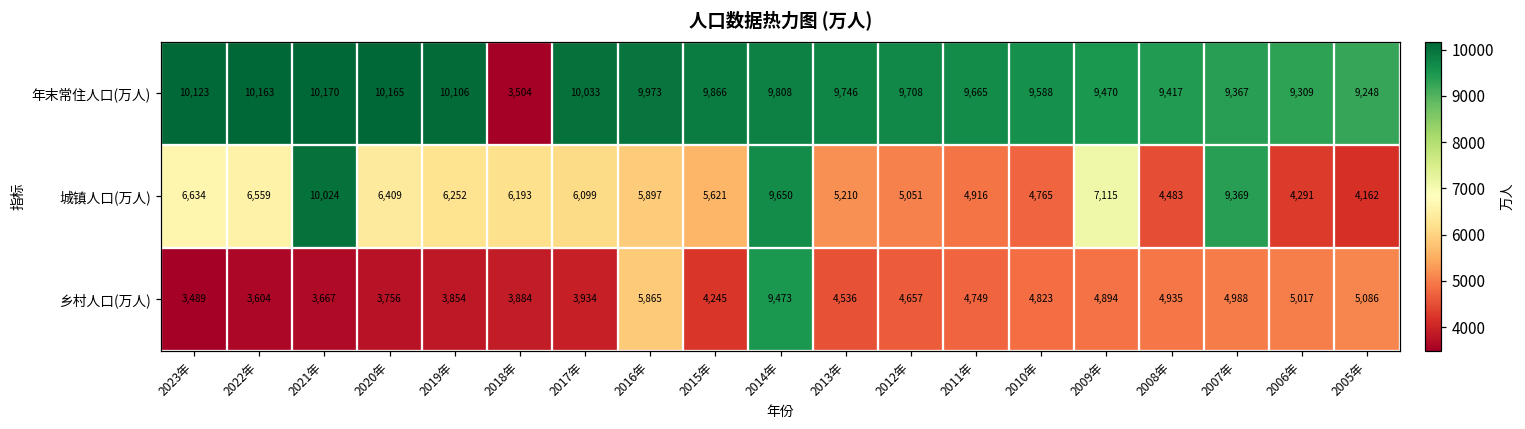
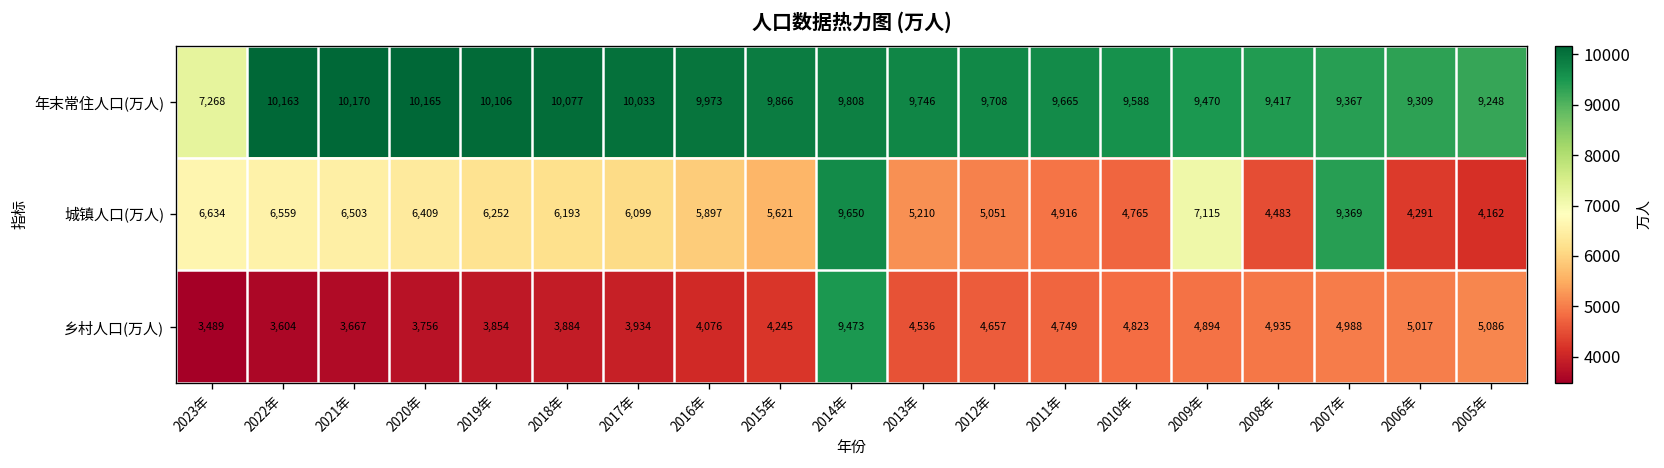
年末常住人口(万人), 2023年: 10,123 -> 7,268
年末常住人口(万人), 2018年: 3,504 -> 10,077
城镇人口(万人), 2021年: 10,024 -> 6,503
乡村人口(万人), 2016年: 5,865 -> 4,076
